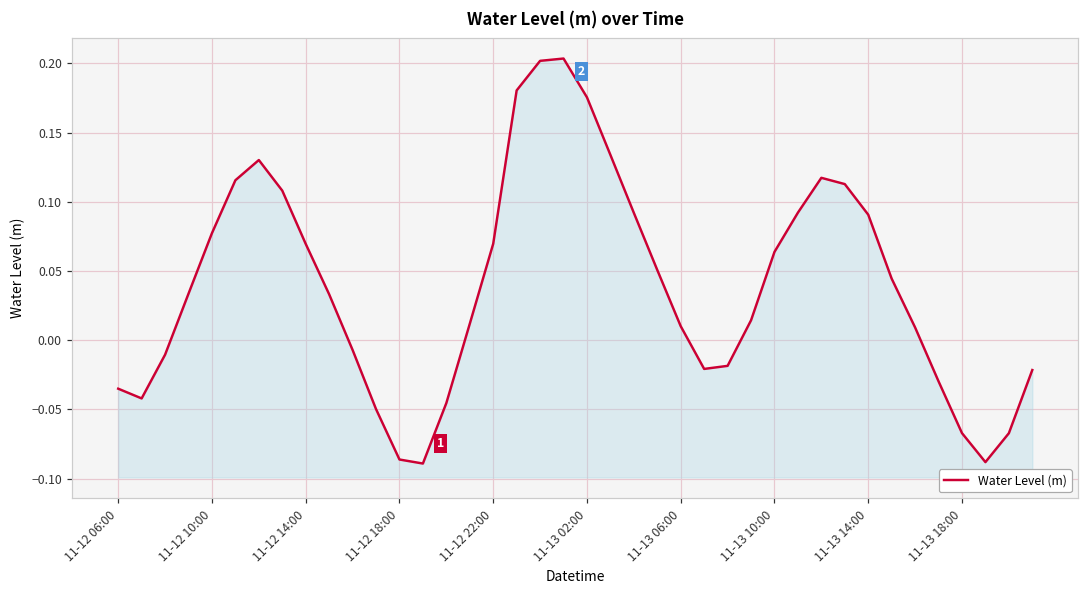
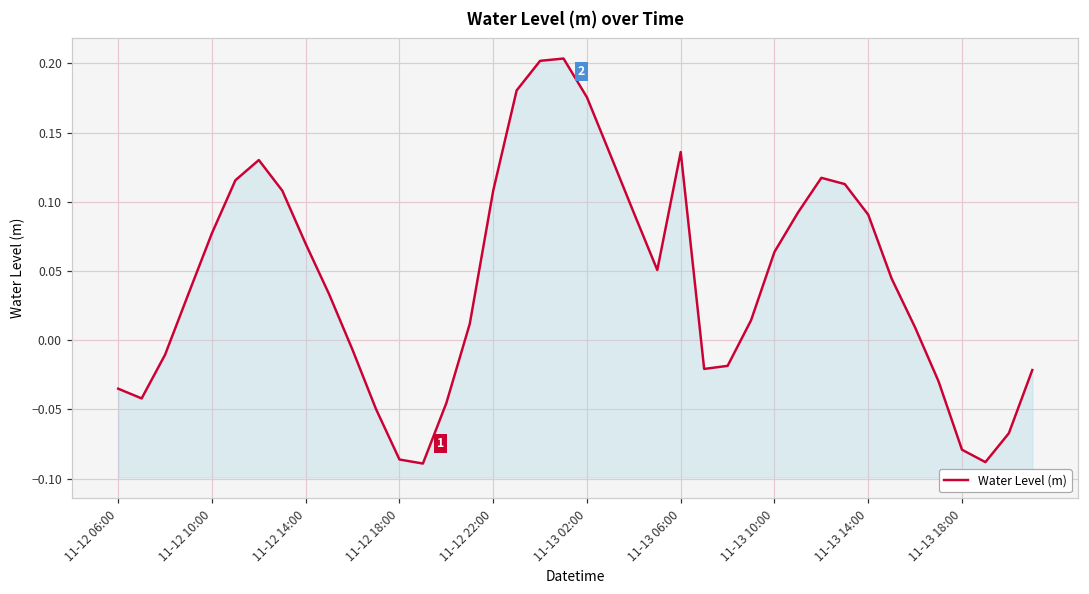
11-12 22:00: 0.070 -> 0.108
11-13 06:00: 0.010 -> 0.136
11-13 18:00: -0.067 -> -0.079
